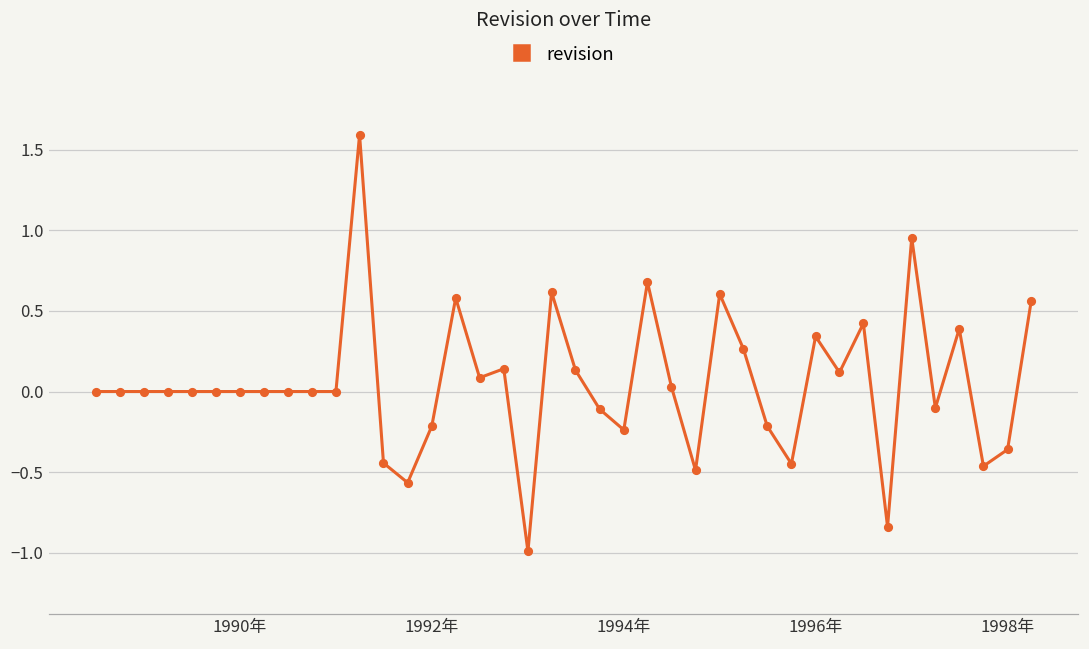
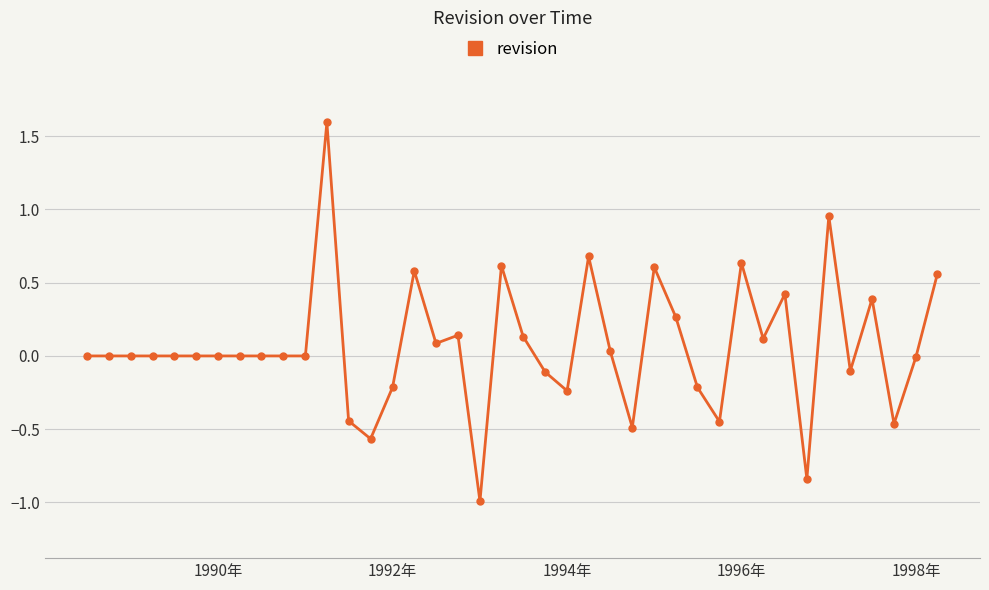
1996年: 0.34 -> 0.64
1998年: -0.36 -> -0.01
